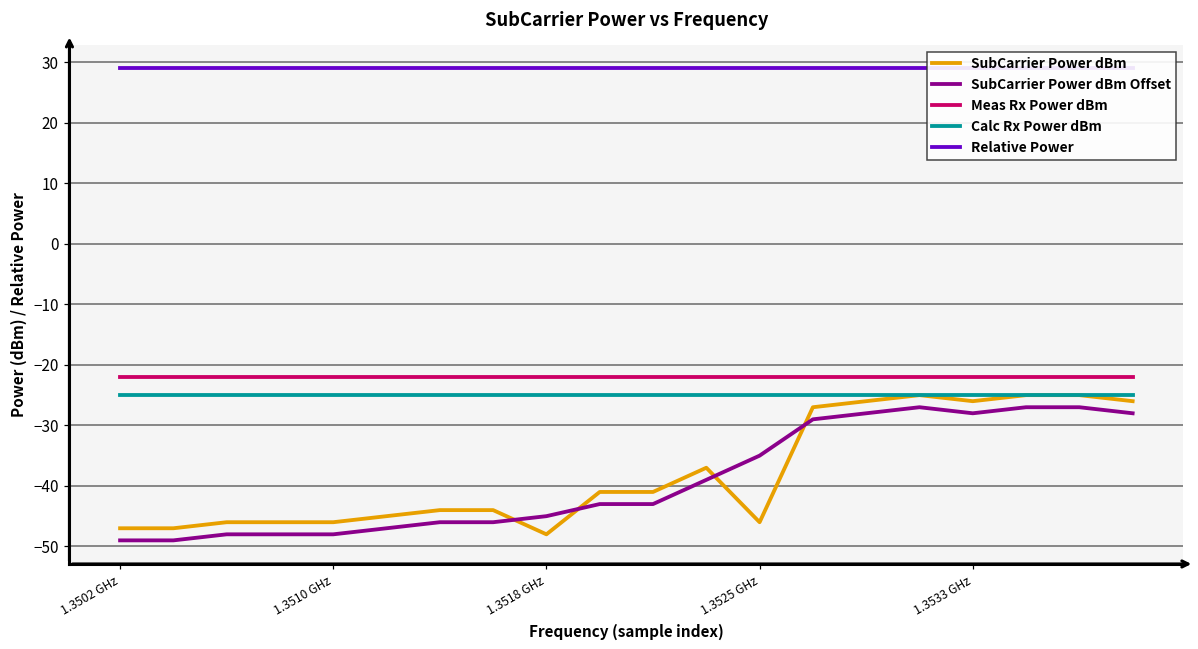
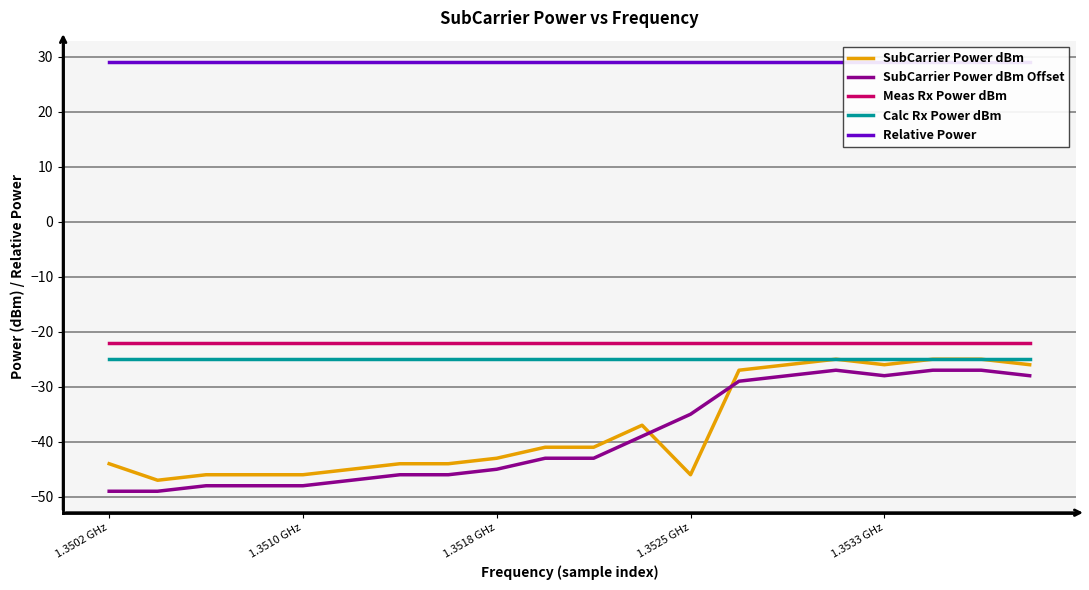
SubCarrier Power dBm, 1.3502 GHz: -47 -> -44
SubCarrier Power dBm, 1.3518 GHz: -48 -> -43
